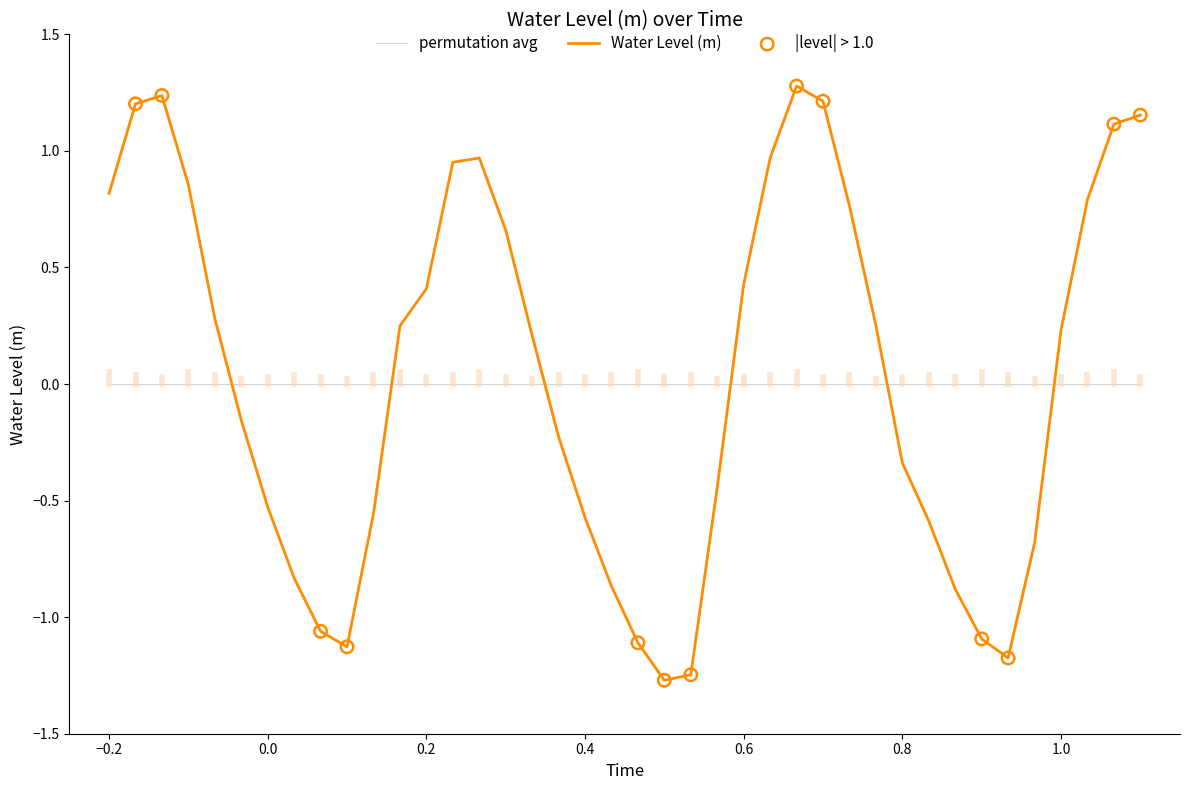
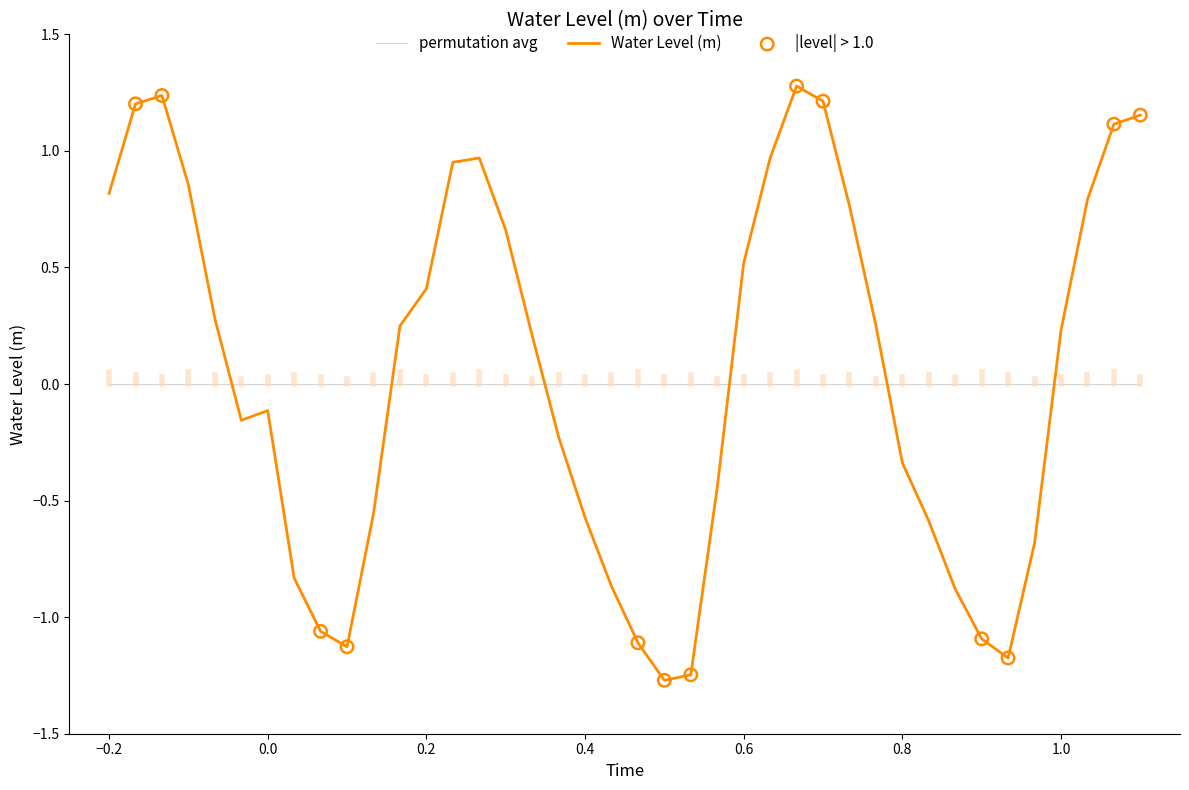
Water Level (m), 0.0: -0.53 -> -0.11
Water Level (m), 0.6: 0.43 -> 0.52
